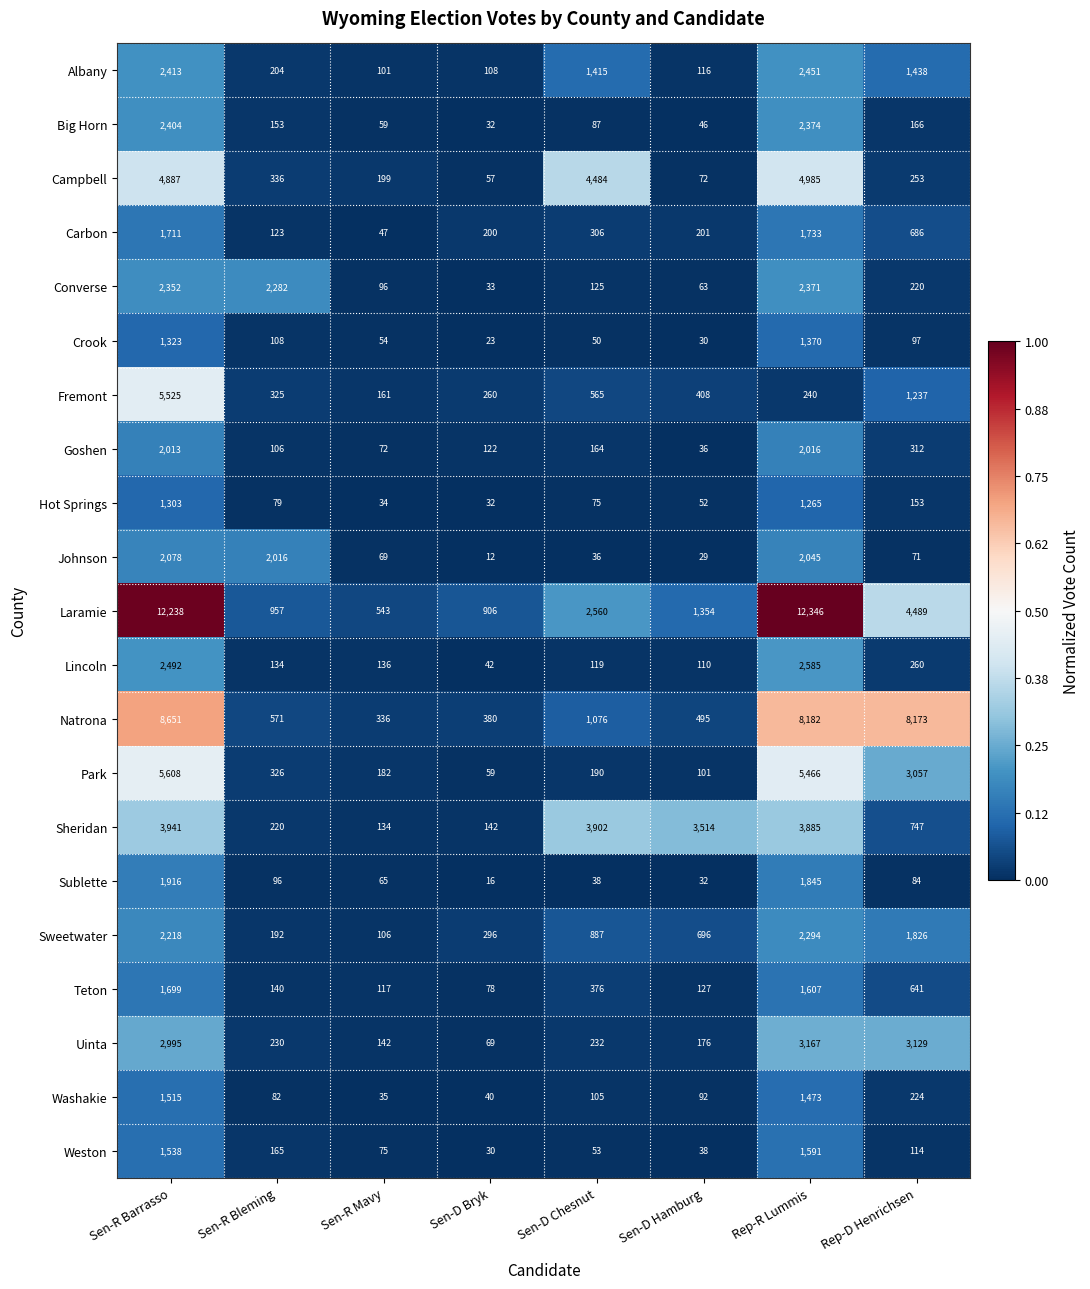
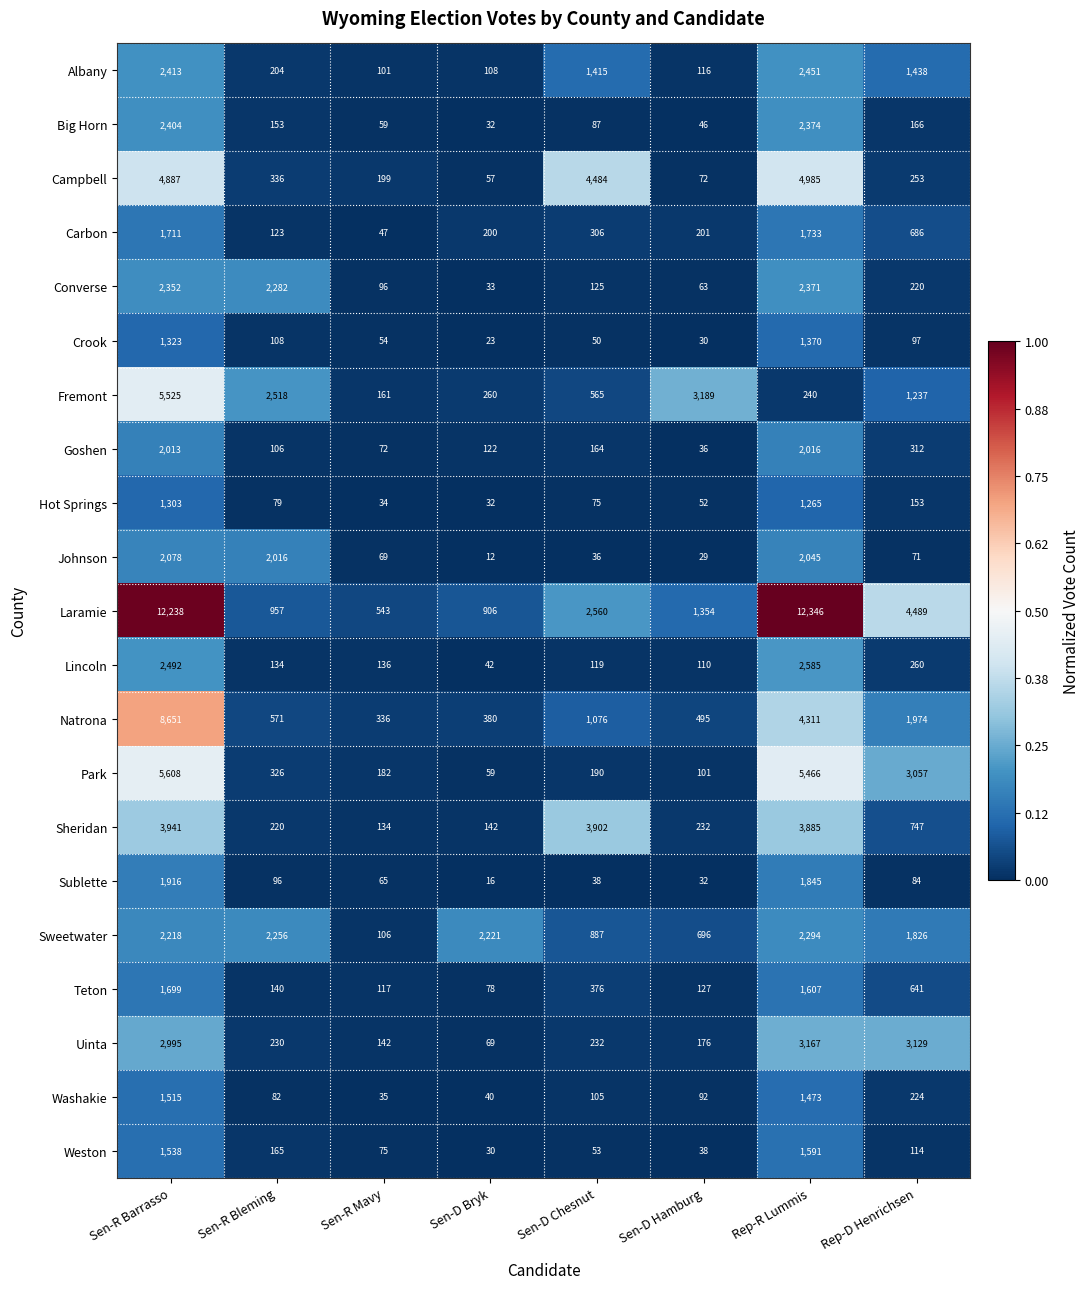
Fremont, Sen-R Bleming: 325 -> 2,518
Fremont, Sen-D Hamburg: 408 -> 3,189
Natrona, Rep-R Lummis: 8,182 -> 4,311
Natrona, Rep-D Henrichsen: 8,173 -> 1,974
Sheridan, Sen-D Hamburg: 3,514 -> 232
Sweetwater, Sen-R Bleming: 192 -> 2,256
Sweetwater, Sen-D Bryk: 296 -> 2,221
